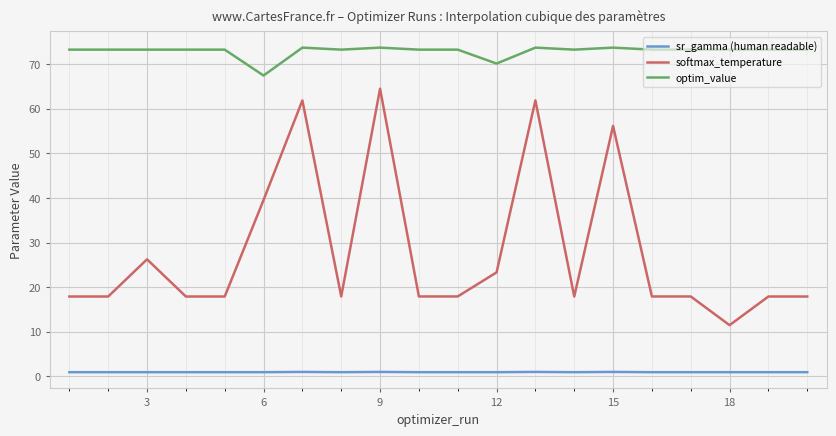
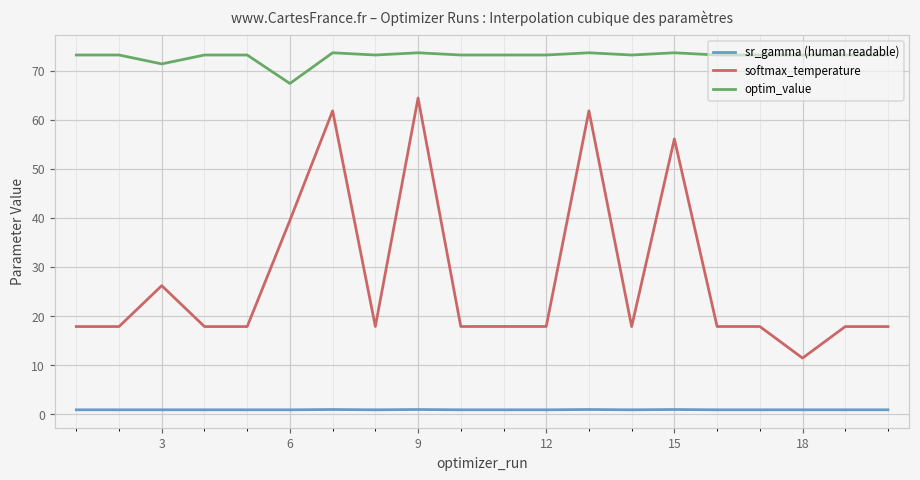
optim_value, 3: 73 -> 71
softmax_temperature, 12: 23 -> 18
optim_value, 12: 70 -> 73
